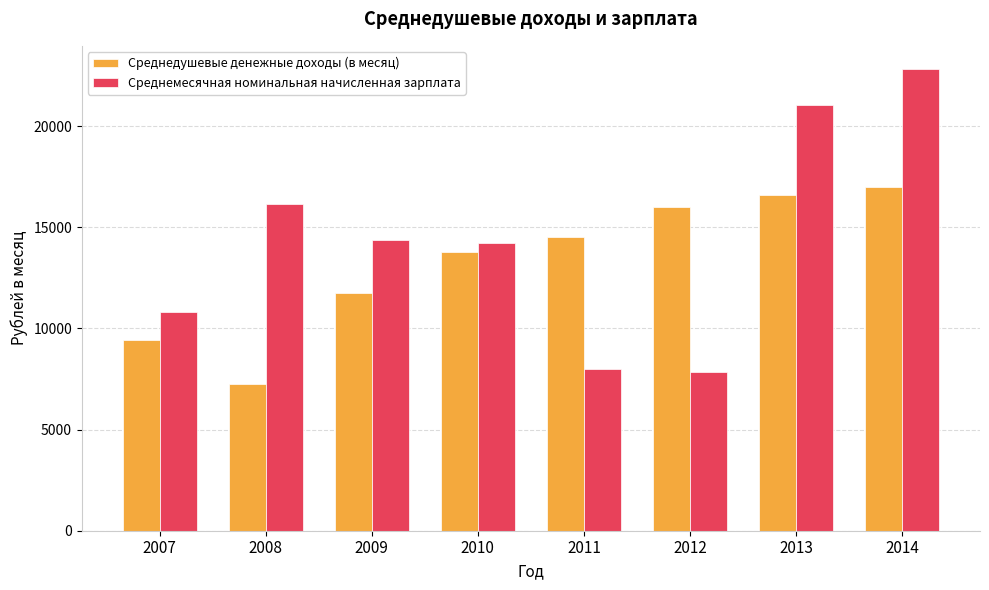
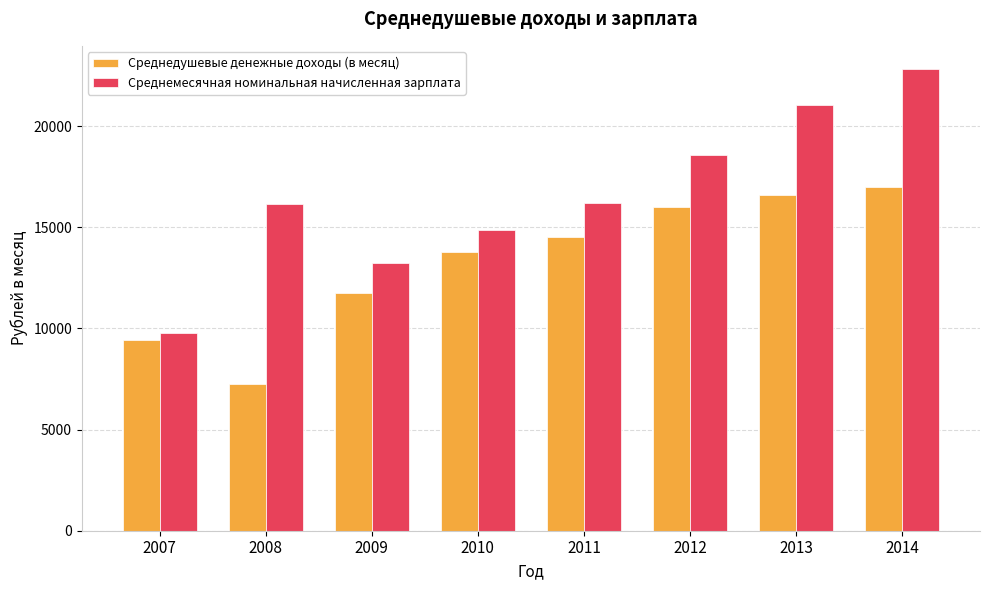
Среднемесячная номинальная начисленная зарплата, 2007: 10800 -> 9800
Среднемесячная номинальная начисленная зарплата, 2009: 14400 -> 13300
Среднемесячная номинальная начисленная зарплата, 2010: 14200 -> 14900
Среднемесячная номинальная начисленная зарплата, 2011: 8000 -> 16200
Среднемесячная номинальная начисленная зарплата, 2012: 7900 -> 18600
